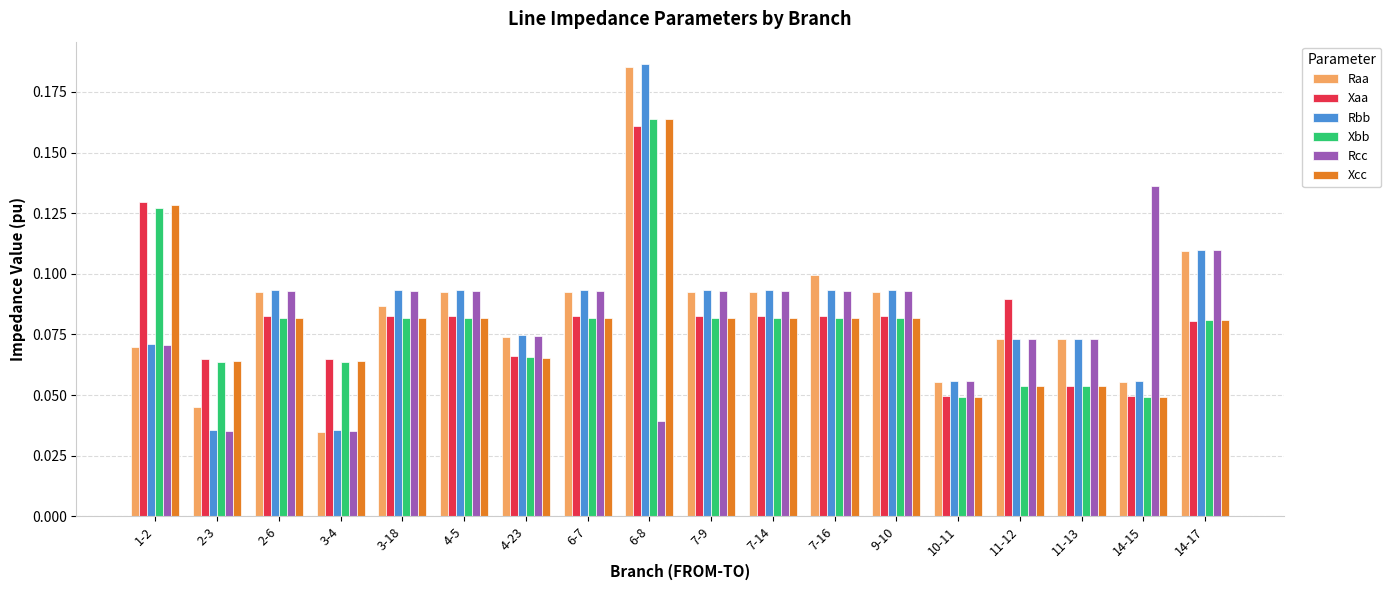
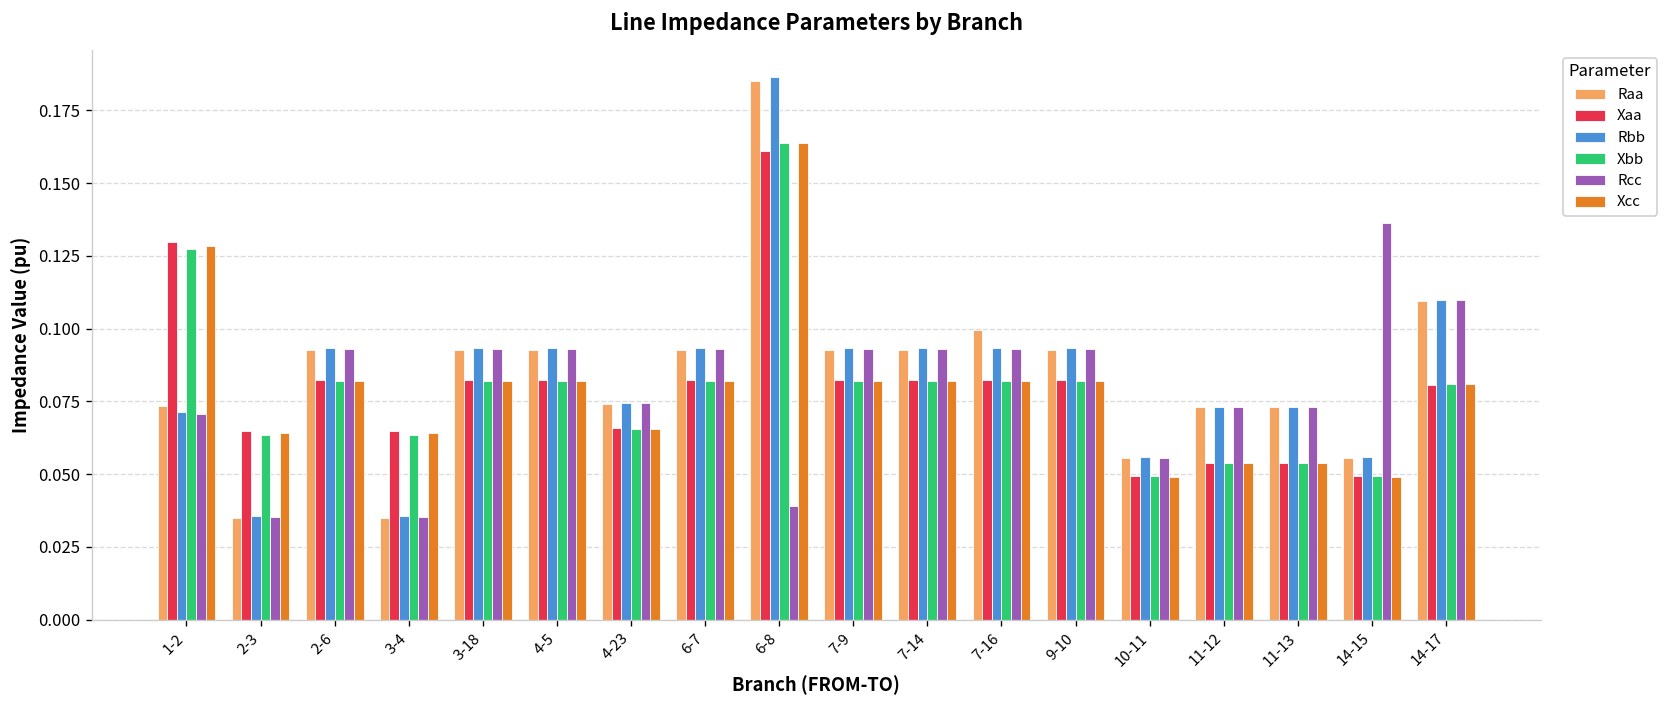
Raa, 1-2: 0.070 -> 0.073
Raa, 2-3: 0.045 -> 0.035
Raa, 3-18: 0.087 -> 0.093
Xaa, 11-12: 0.090 -> 0.054
